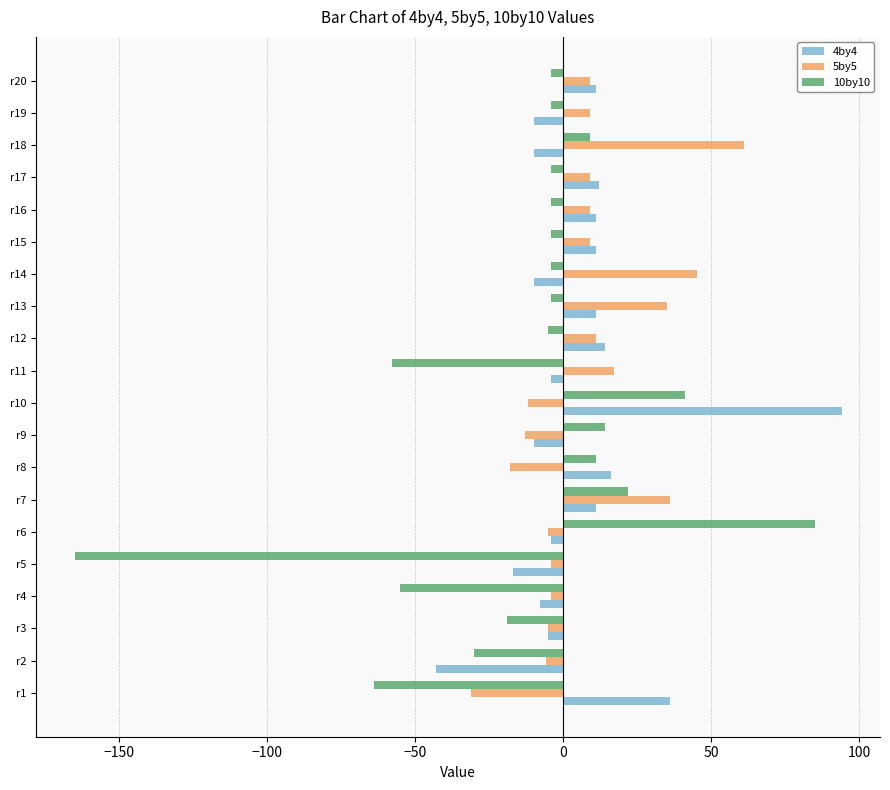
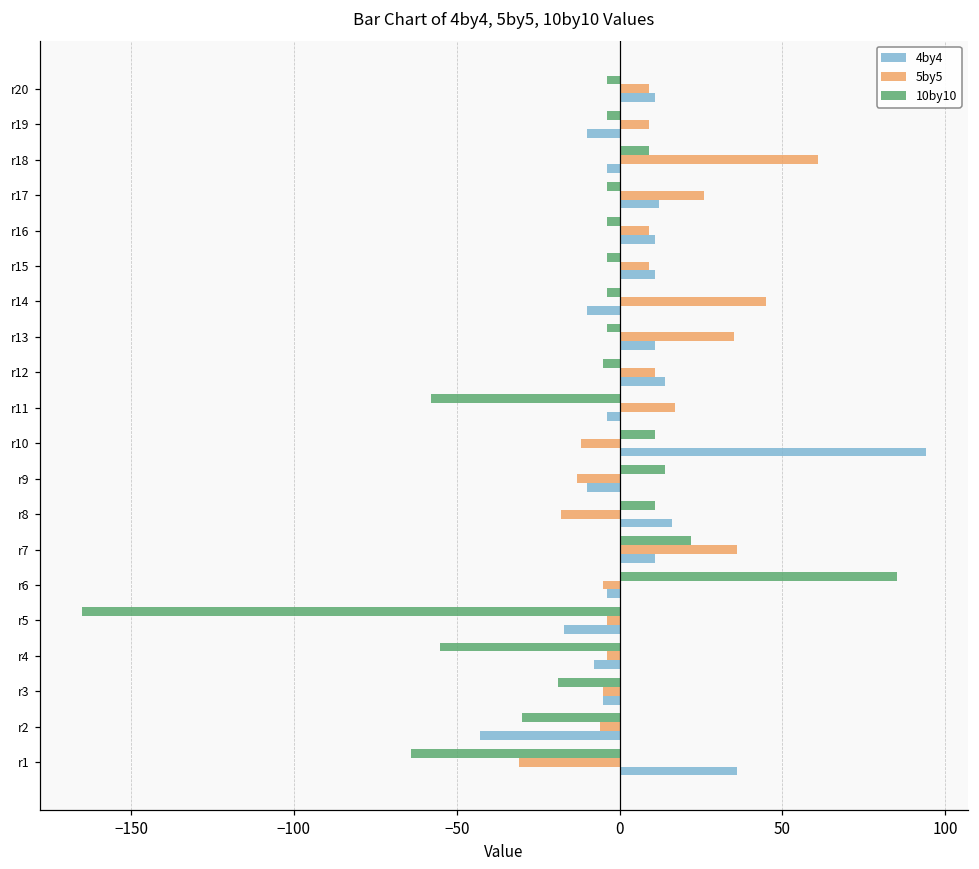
4by4, r18: -10 -> -4
5by5, r17: 9 -> 26
10by10, r10: 41 -> 11
